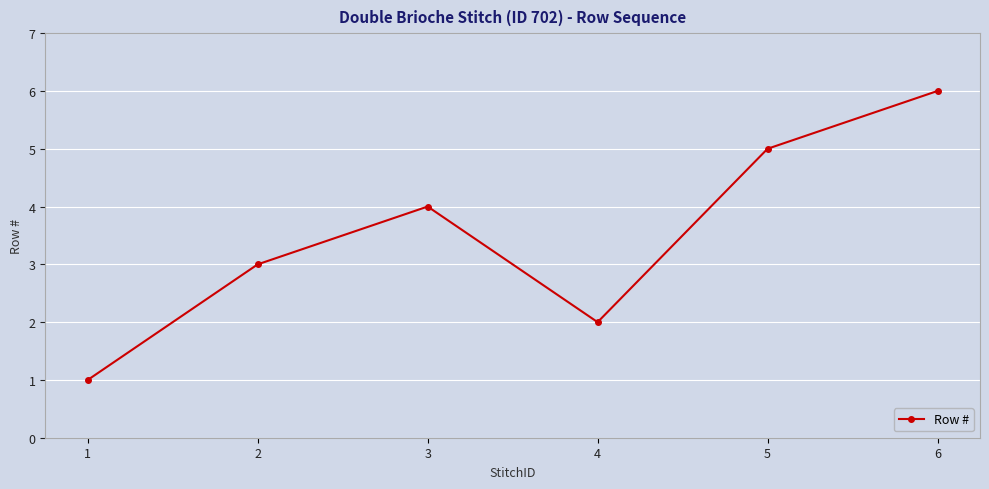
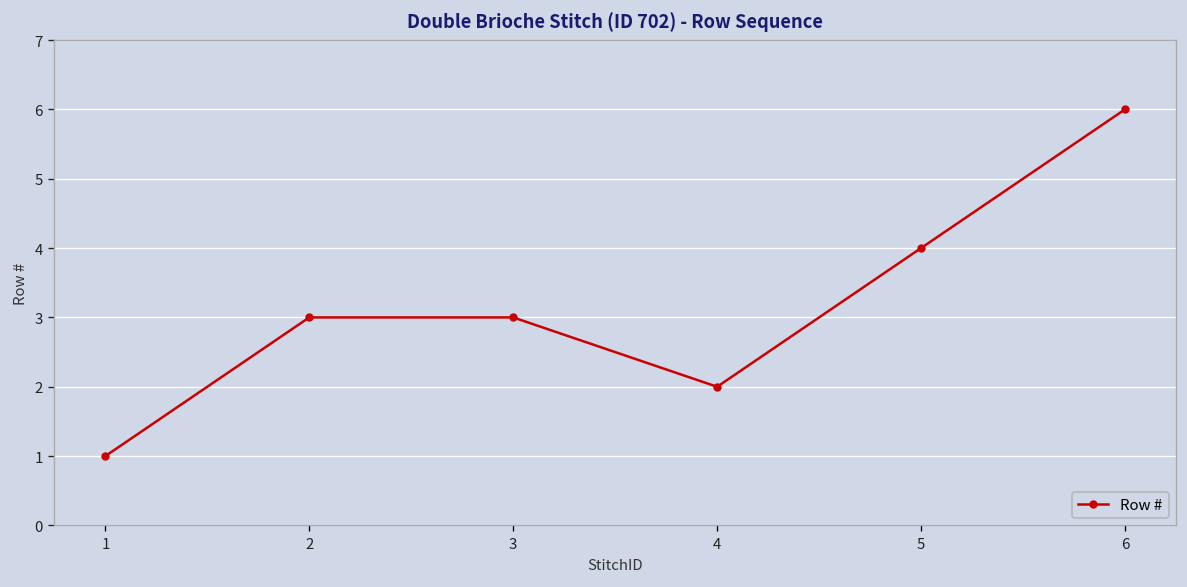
3: 4 -> 3
5: 5 -> 4
